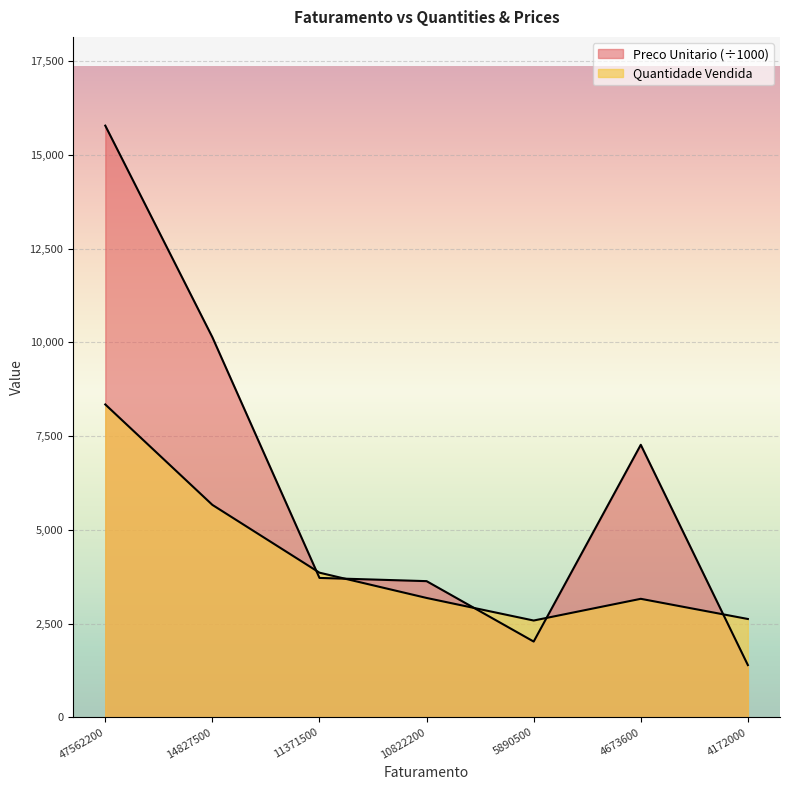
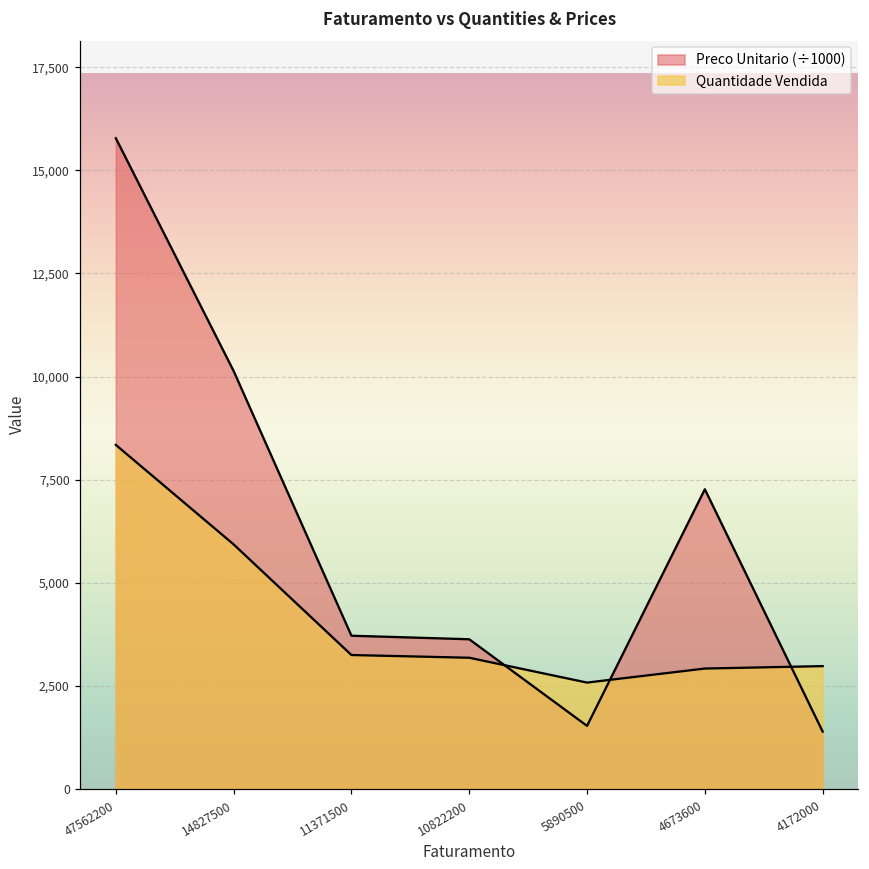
Quantidade Vendida, 14827500: 5,700 -> 5,900
Quantidade Vendida, 11371500: 3,900 -> 3,200
Preco Unitario (÷1000), 5890500: 2,000 -> 1,500
Quantidade Vendida, 4673600: 3,200 -> 2,900
Quantidade Vendida, 4172000: 2,600 -> 3,000
